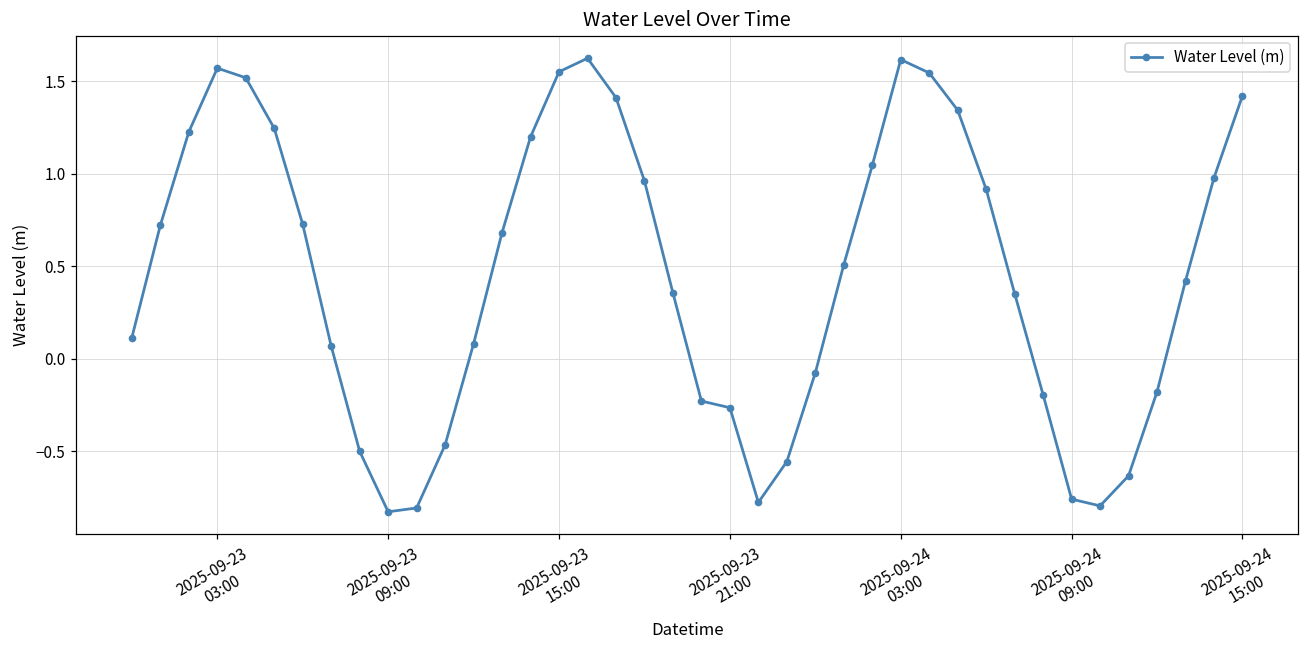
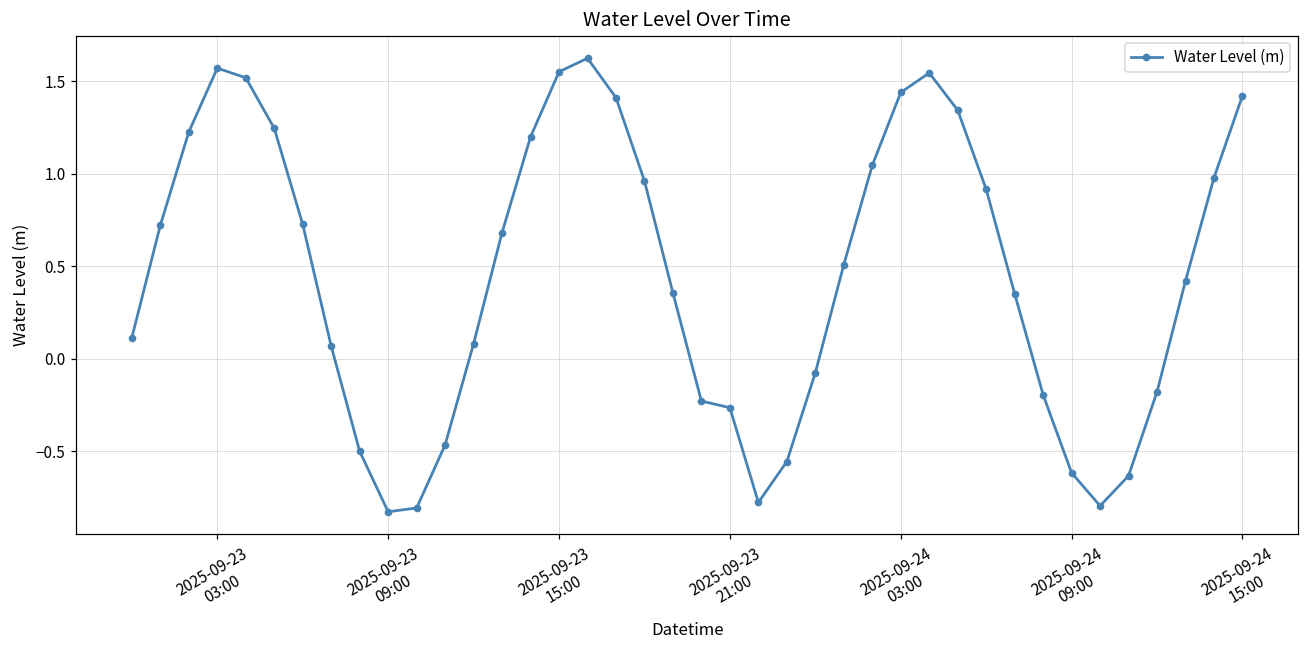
2025-09-24 03:00: 1.62 -> 1.44
2025-09-24 09:00: -0.76 -> -0.62
